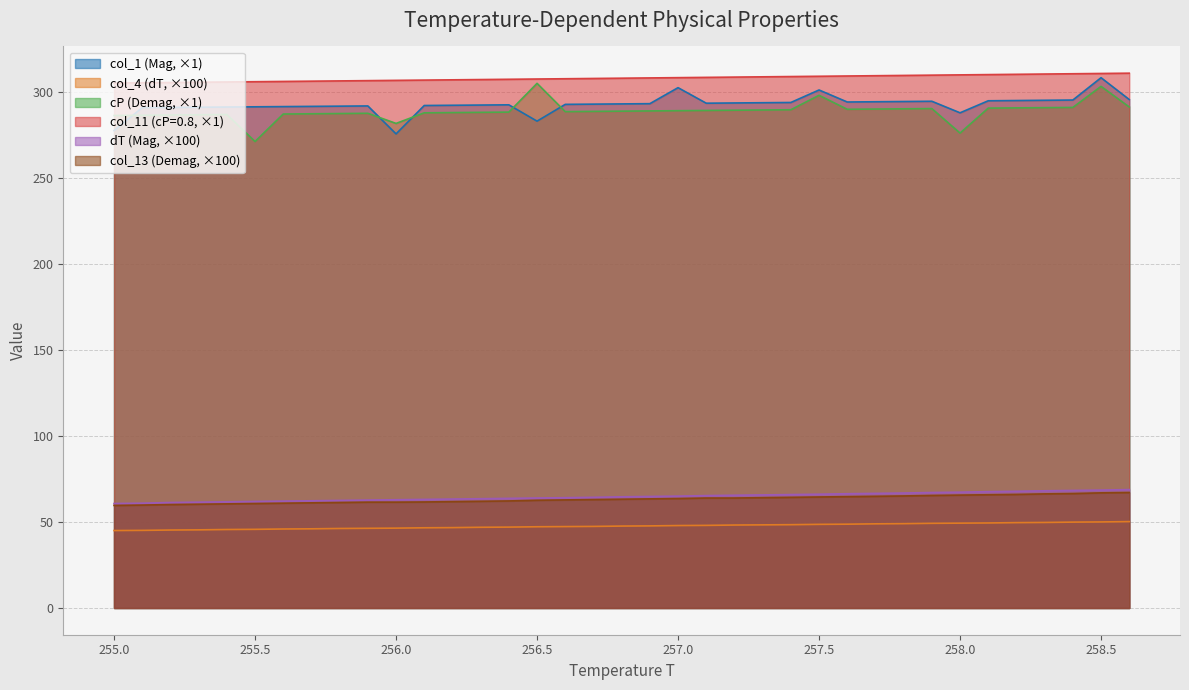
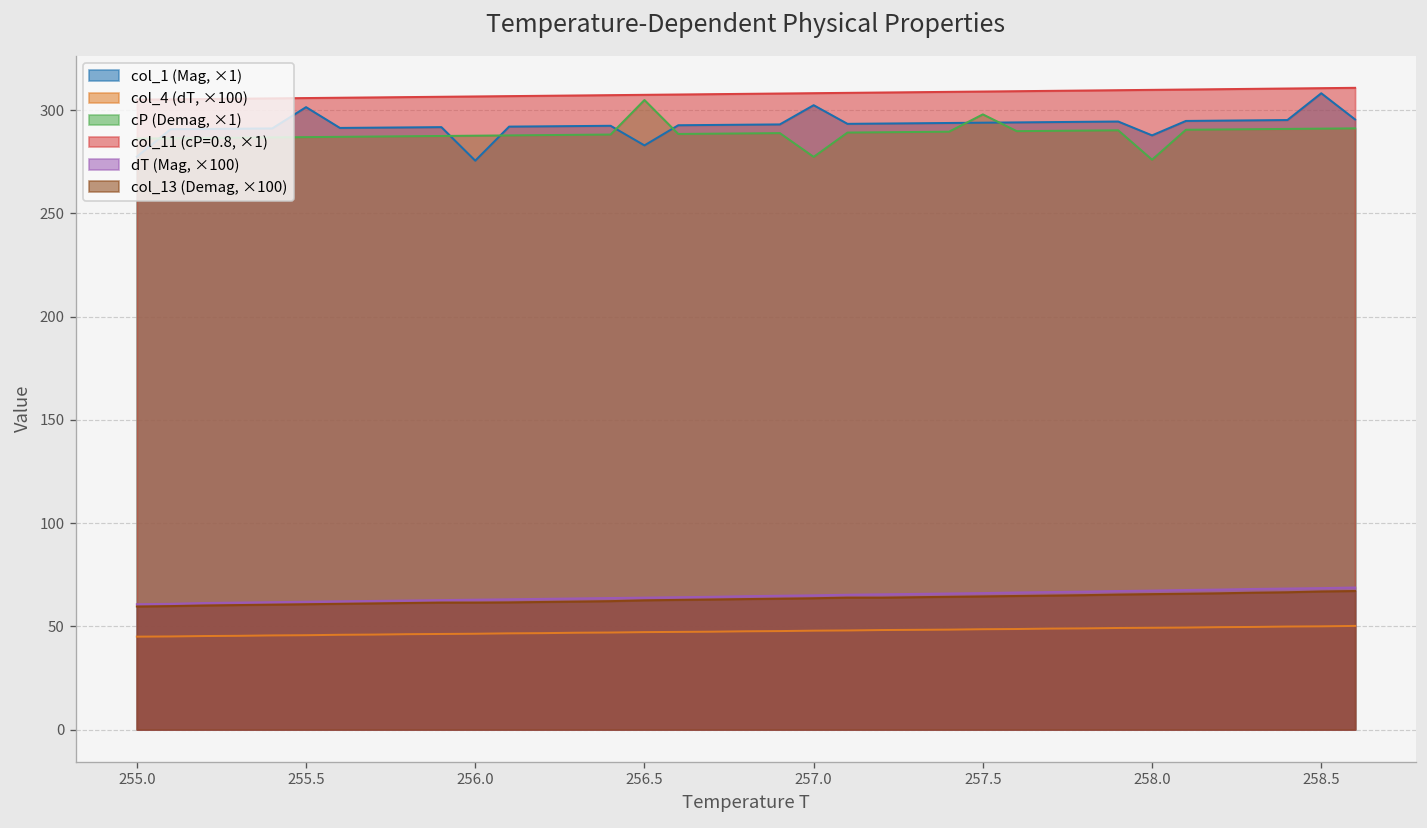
col_1 (Mag, ×1), 255.5: 291 -> 301
cP (Demag, ×1), 255.5: 271 -> 287
cP (Demag, ×1), 256.0: 282 -> 288
cP (Demag, ×1), 257.0: 289 -> 277
col_1 (Mag, ×1), 257.5: 301 -> 294
cP (Demag, ×1), 258.5: 303 -> 291
